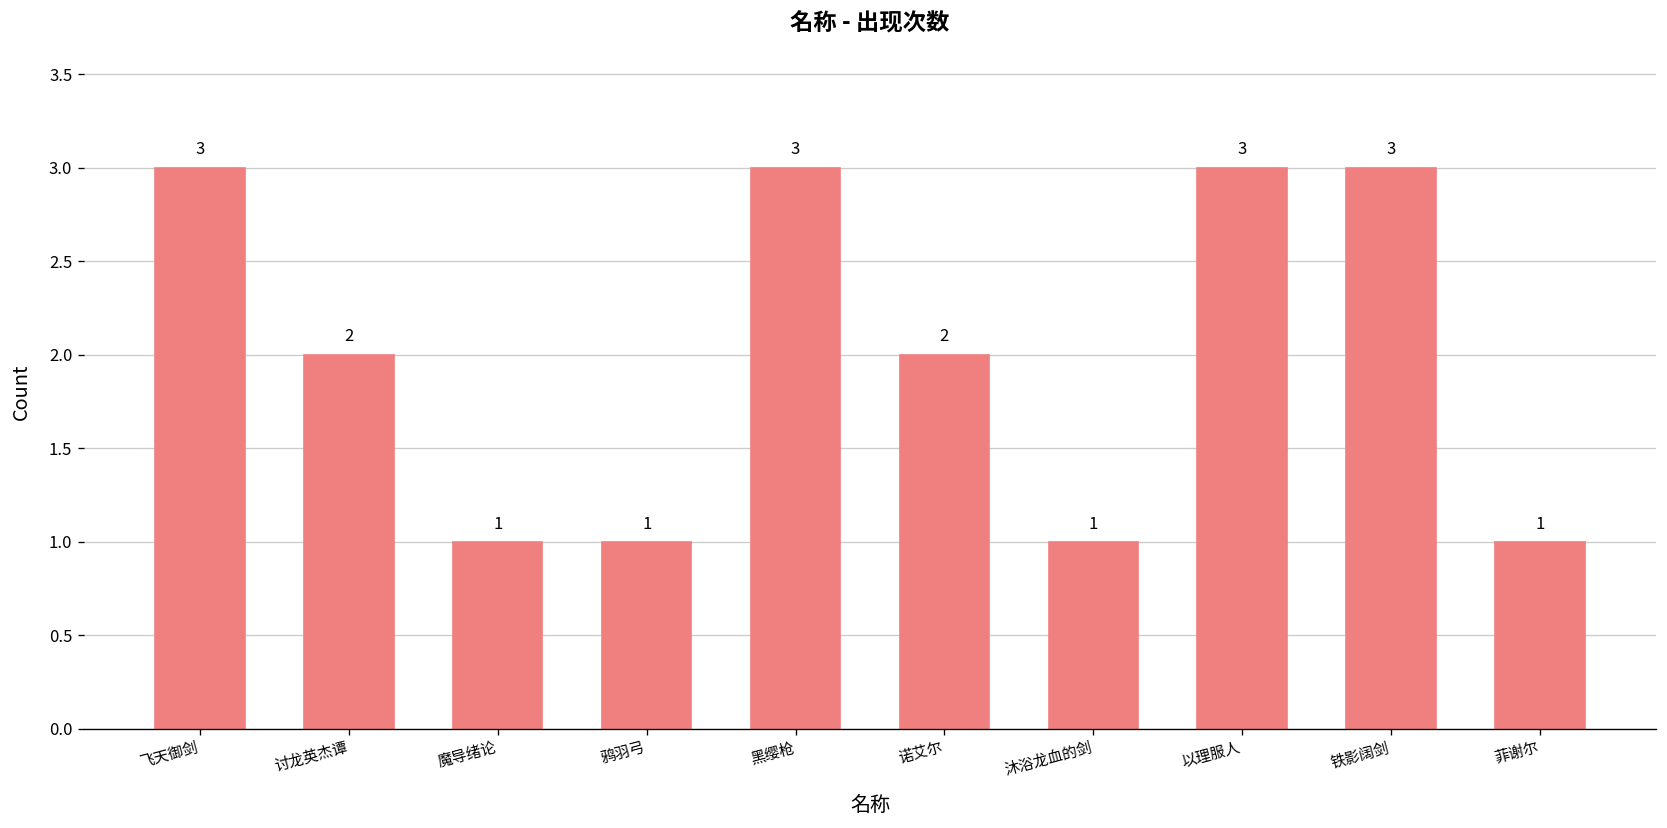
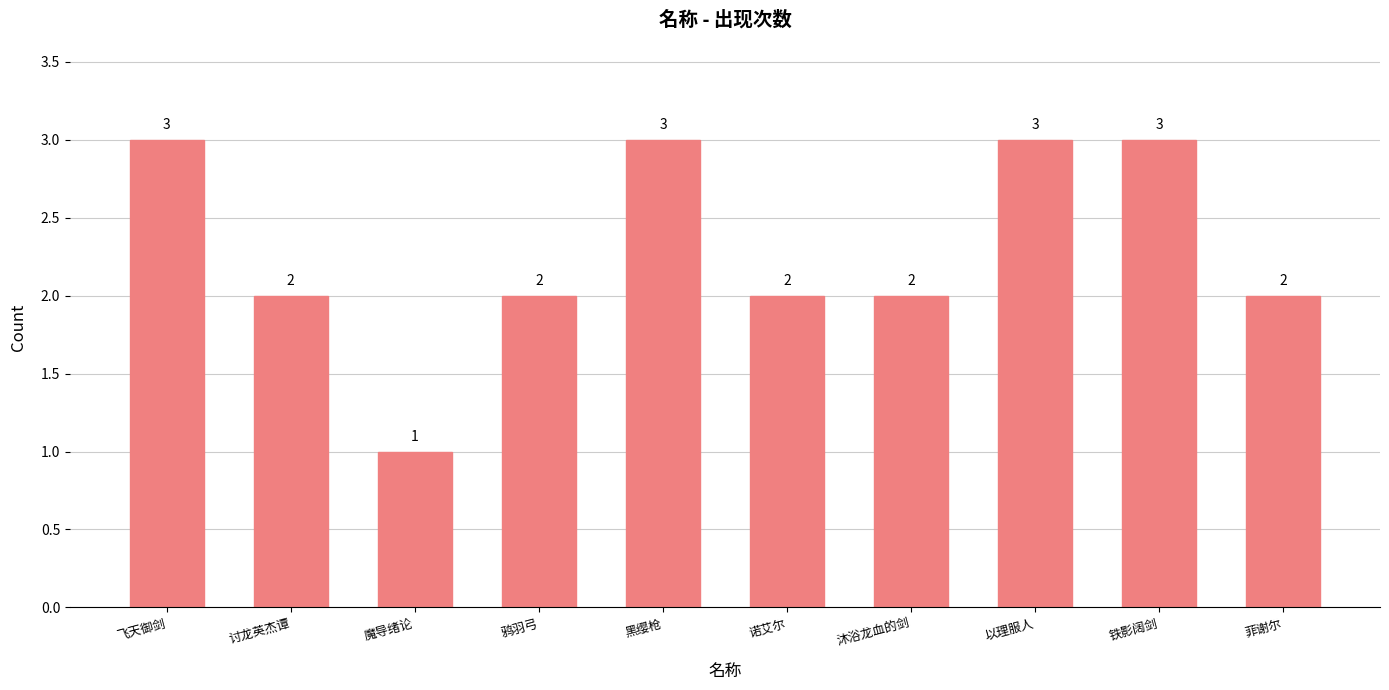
鸦羽弓: 1 -> 2
沐浴龙血的剑: 1 -> 2
菲谢尔: 1 -> 2
